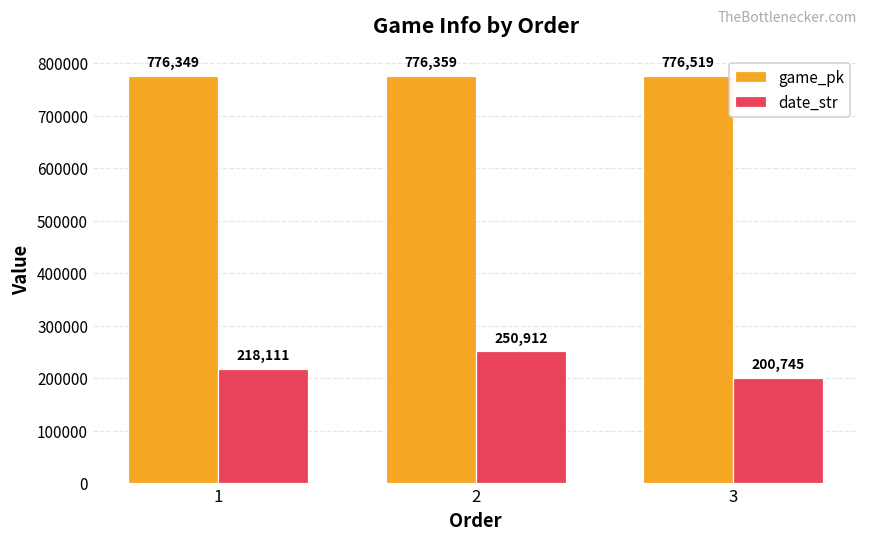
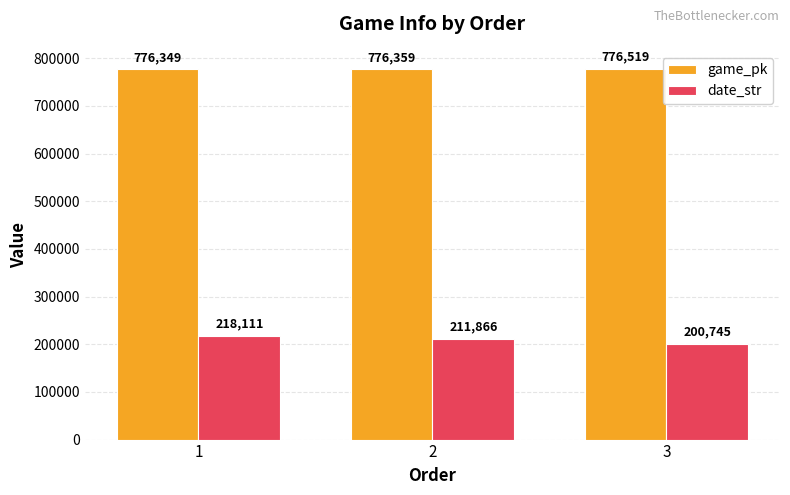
date_str, 2: 250,912 -> 211,866
